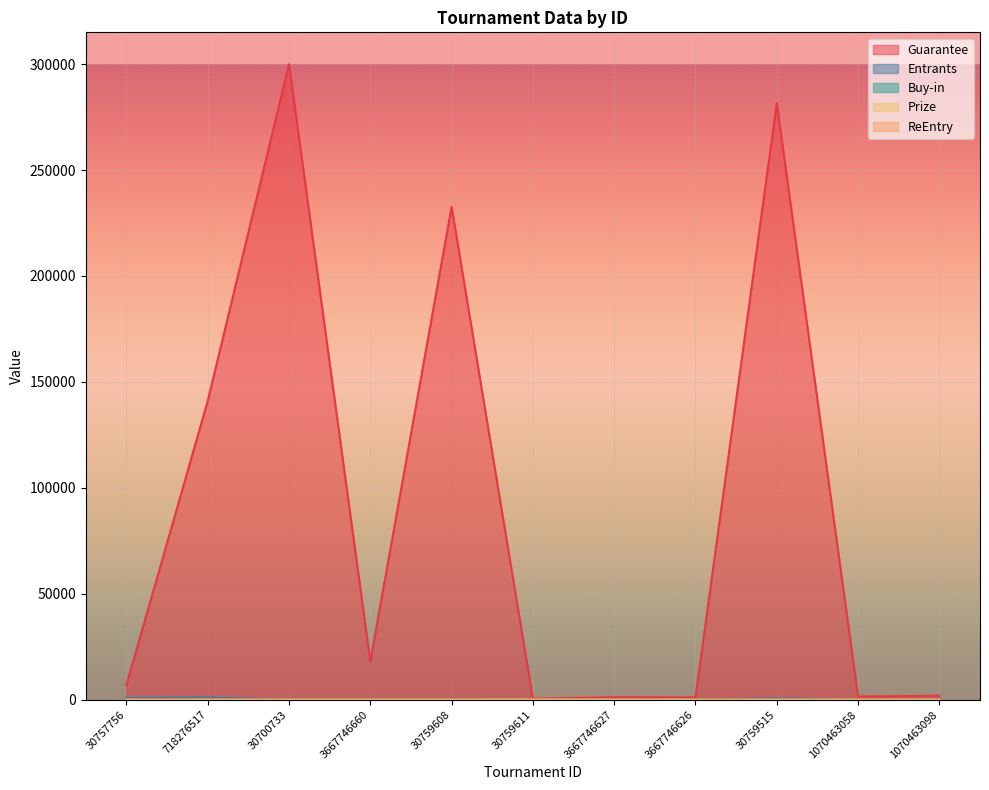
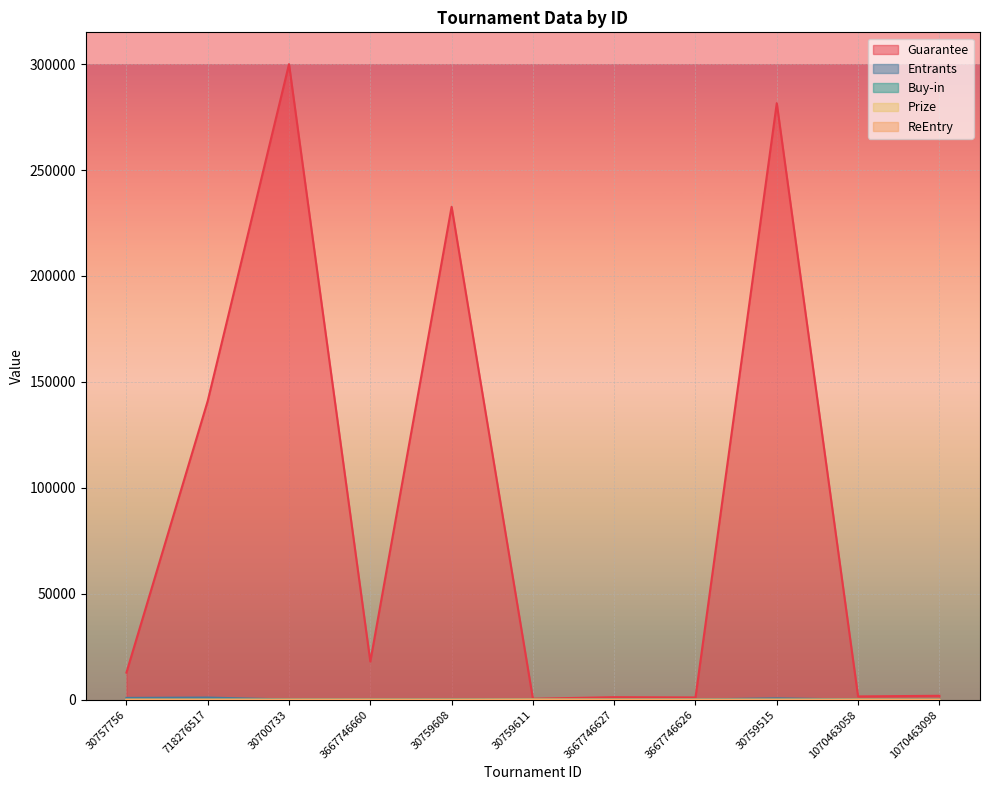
Guarantee, 30757756: 7000 -> 13000
